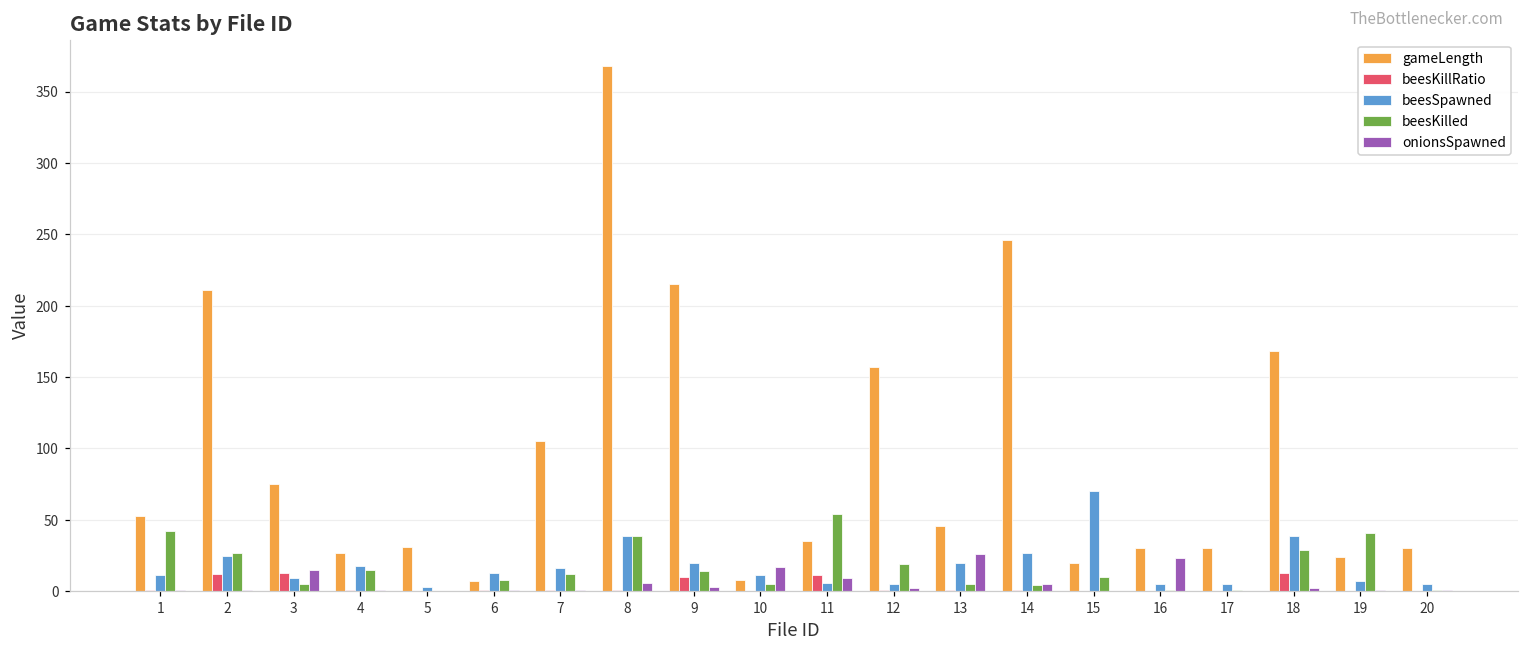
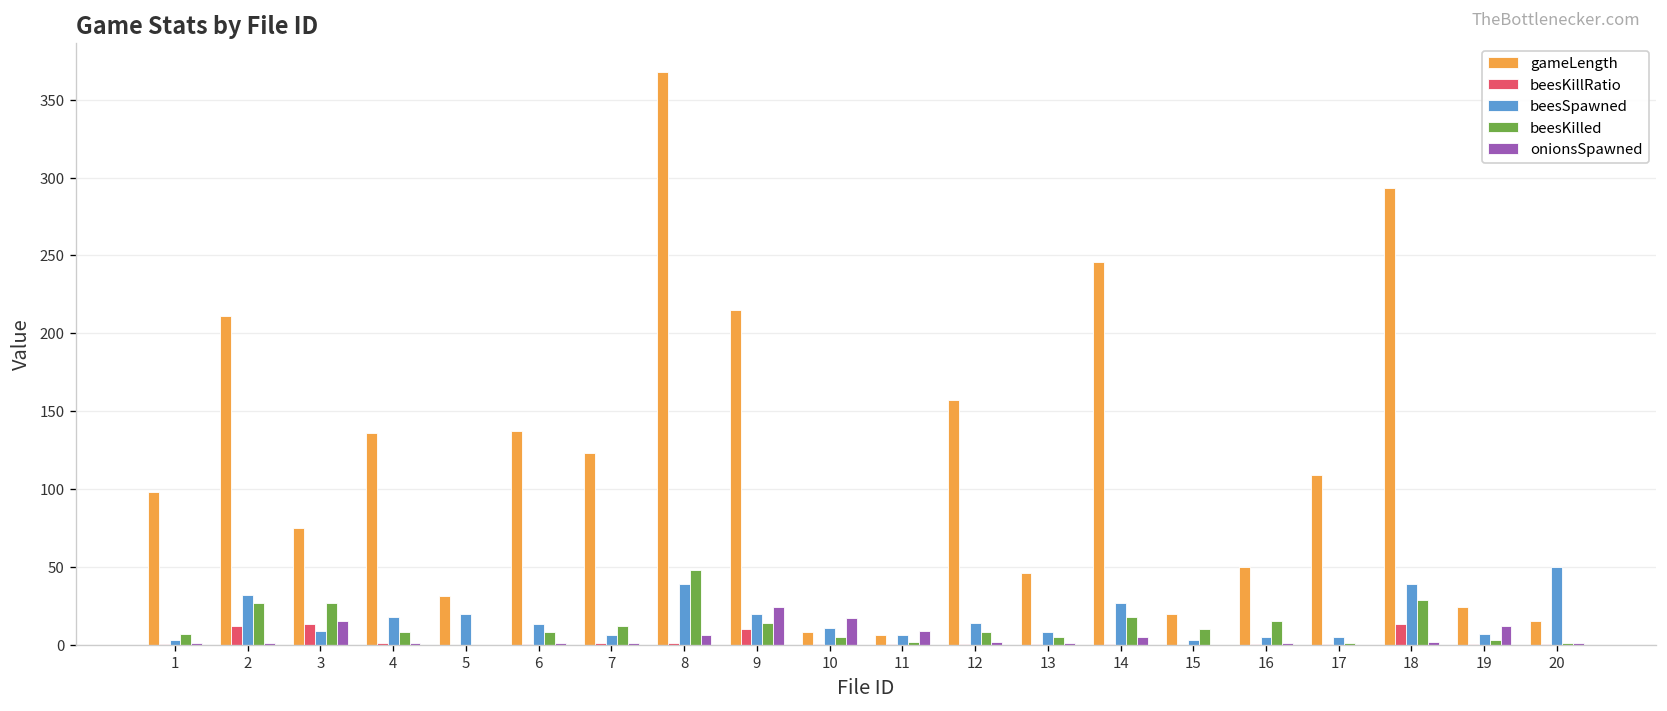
gameLength, 1: 53 -> 98
beesSpawned, 1: 11 -> 3
beesKilled, 1: 42 -> 7
beesSpawned, 2: 25 -> 32
beesKilled, 3: 5 -> 27
gameLength, 4: 27 -> 136
beesKilled, 4: 15 -> 8
beesSpawned, 5: 3 -> 20
gameLength, 6: 7 -> 137
gameLength, 7: 105 -> 123
beesSpawned, 7: 16 -> 6
beesKilled, 8: 39 -> 48
onionsSpawned, 9: 3 -> 24
gameLength, 11: 35 -> 6
beesKillRatio, 11: 11 -> 0
beesKilled, 11: 54 -> 2
beesSpawned, 12: 5 -> 14
beesKilled, 12: 19 -> 8
beesSpawned, 13: 20 -> 8
onionsSpawned, 13: 26 -> 1
beesKilled, 14: 4 -> 18
beesSpawned, 15: 70 -> 3
gameLength, 16: 30 -> 50
beesKilled, 16: 1 -> 15
onionsSpawned, 16: 23 -> 1
gameLength, 17: 30 -> 109
gameLength, 18: 168 -> 293
beesKilled, 19: 41 -> 3
onionsSpawned, 19: 1 -> 12
gameLength, 20: 30 -> 15
beesSpawned, 20: 5 -> 50
